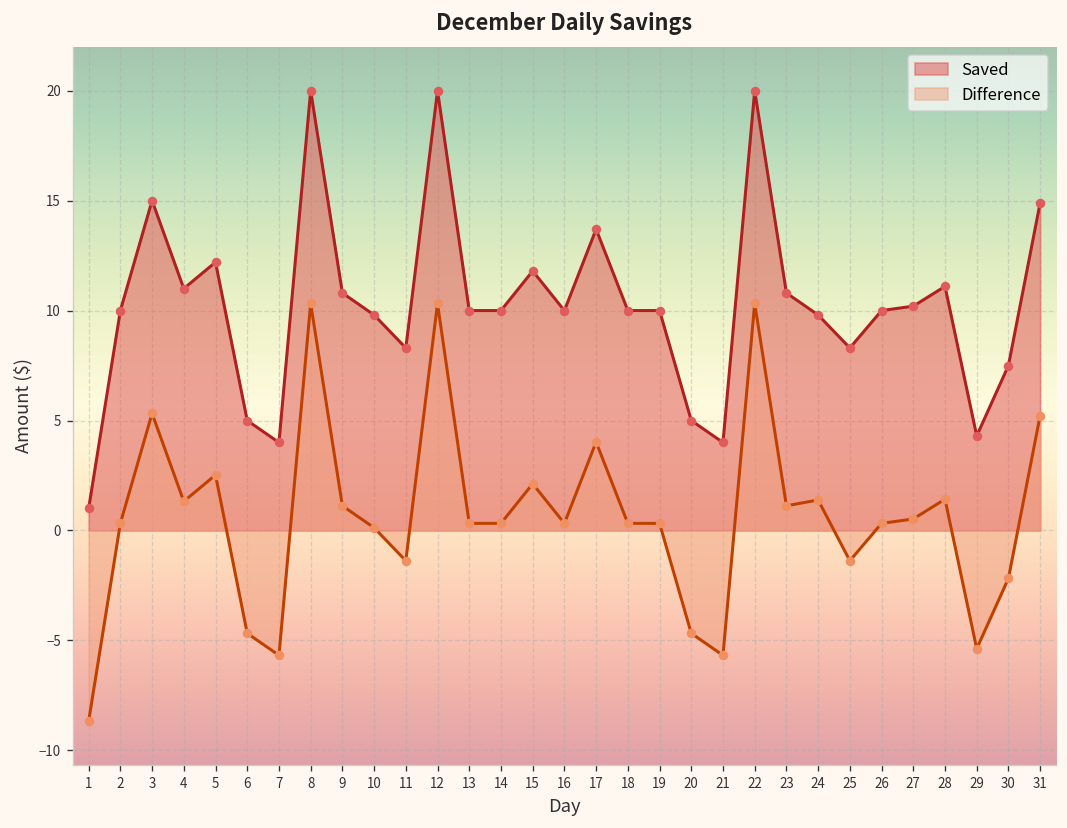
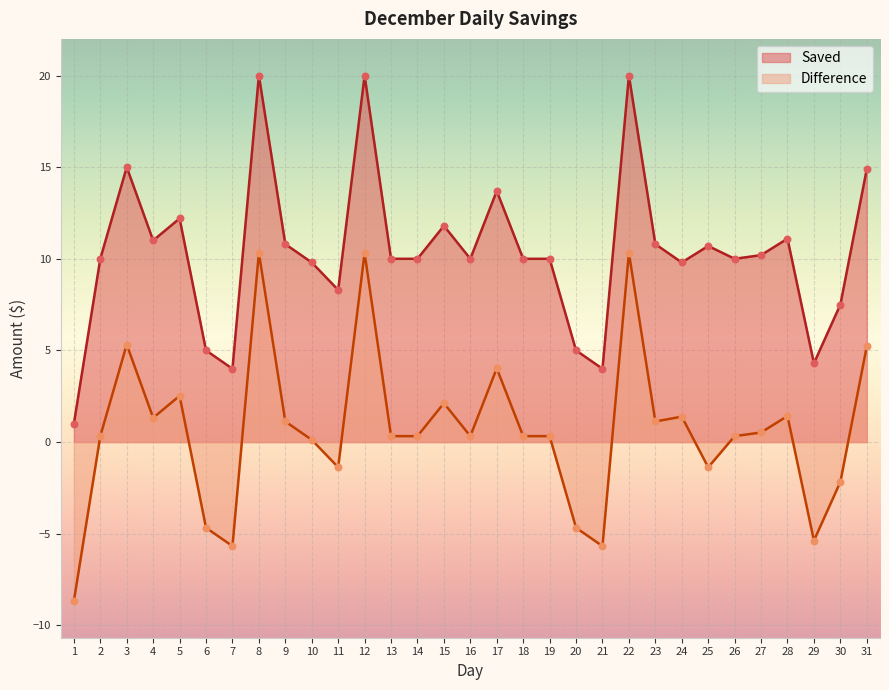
Saved, 25: 8.3 -> 10.7
